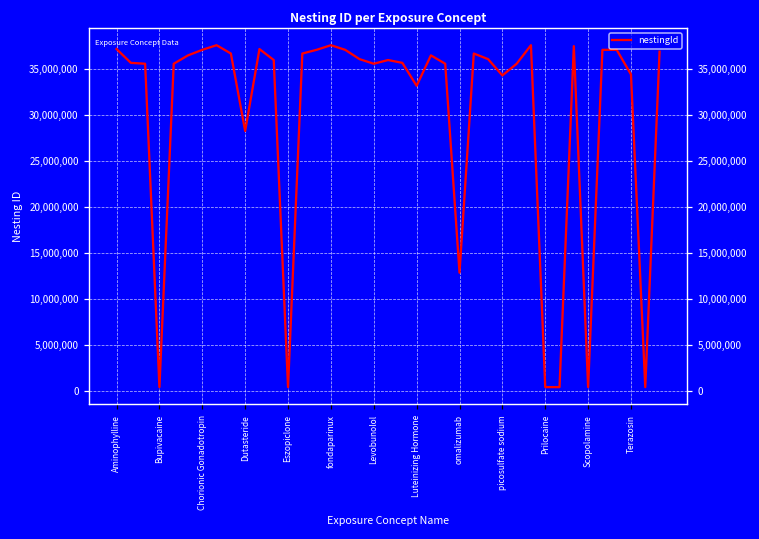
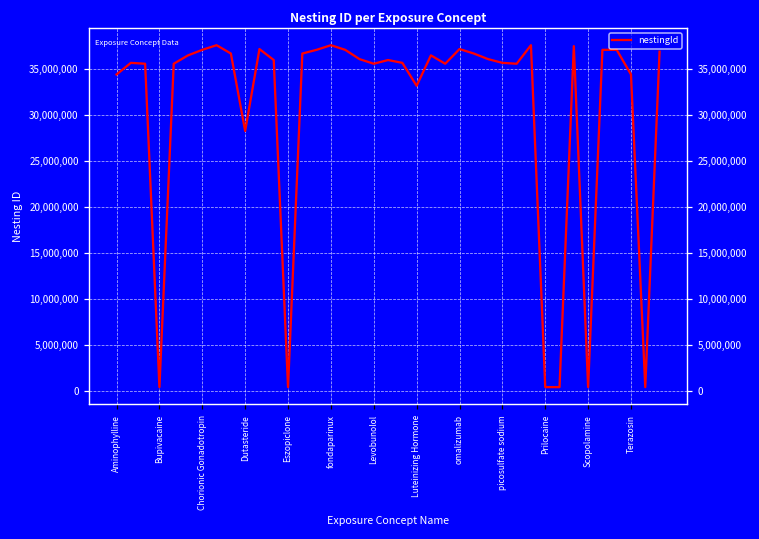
Aminophylline: 37,000,000 -> 34,000,000
omalizumab: 13,000,000 -> 37,000,000
picosulfate sodium: 34,000,000 -> 36,000,000
